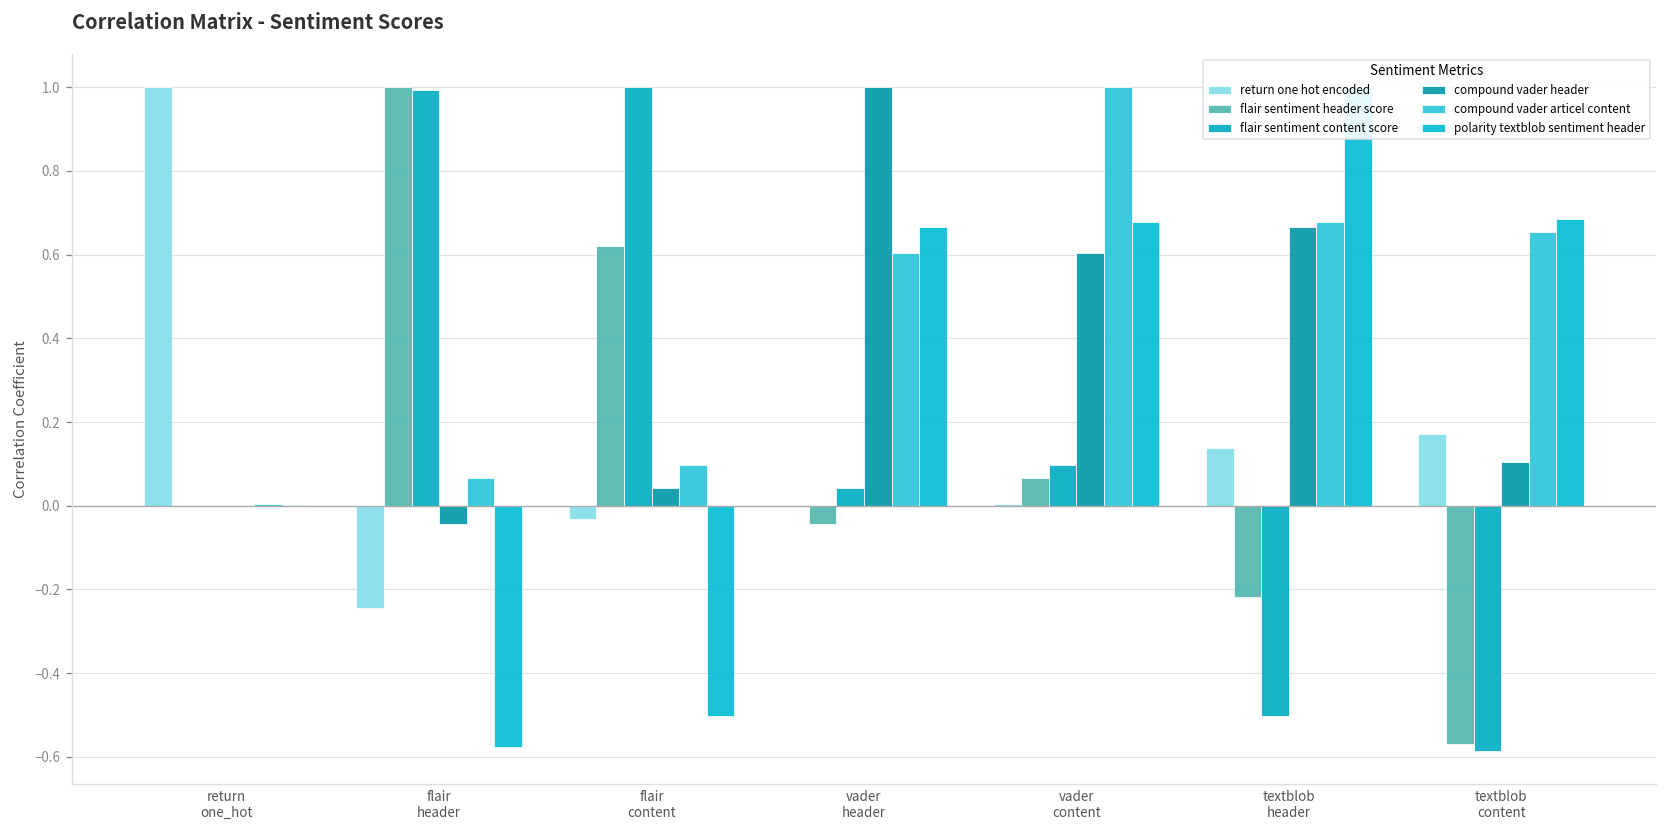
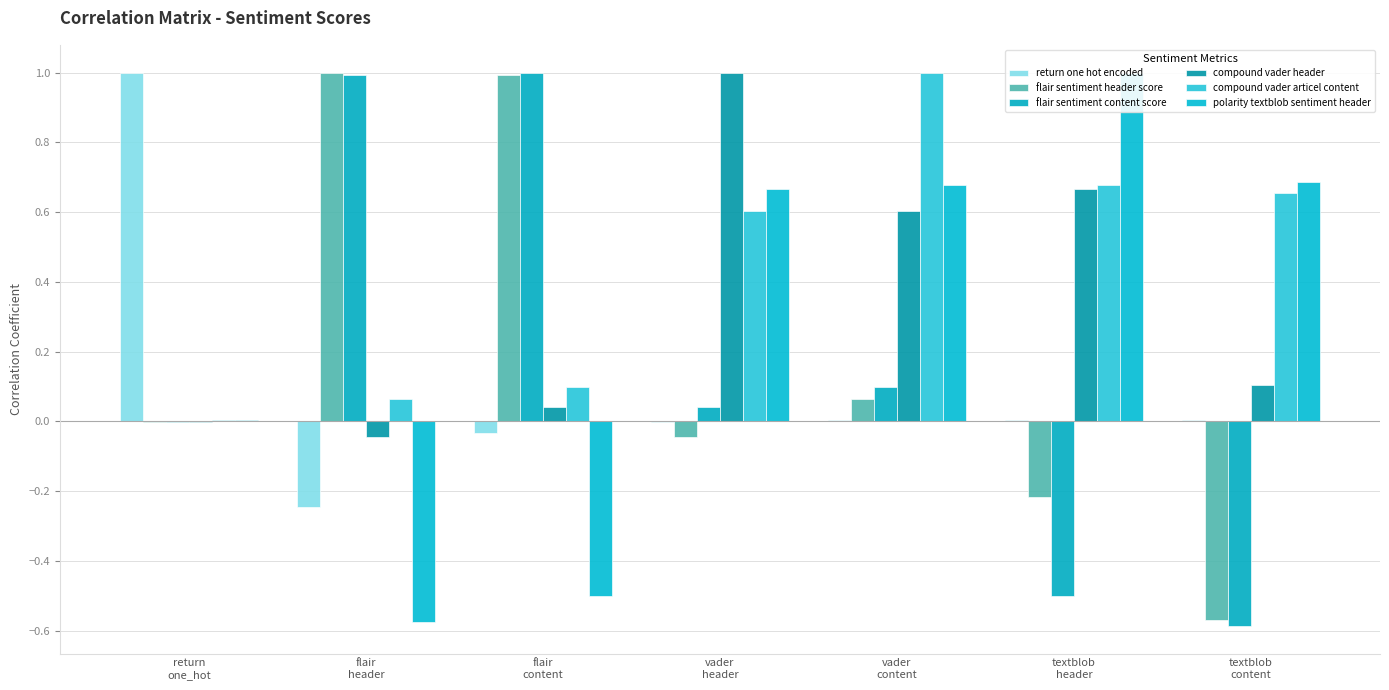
flair sentiment header score, flair content: 0.62 -> 0.99
return one hot encoded, textblob header: 0.14 -> 0.00
return one hot encoded, textblob content: 0.17 -> 0.00
